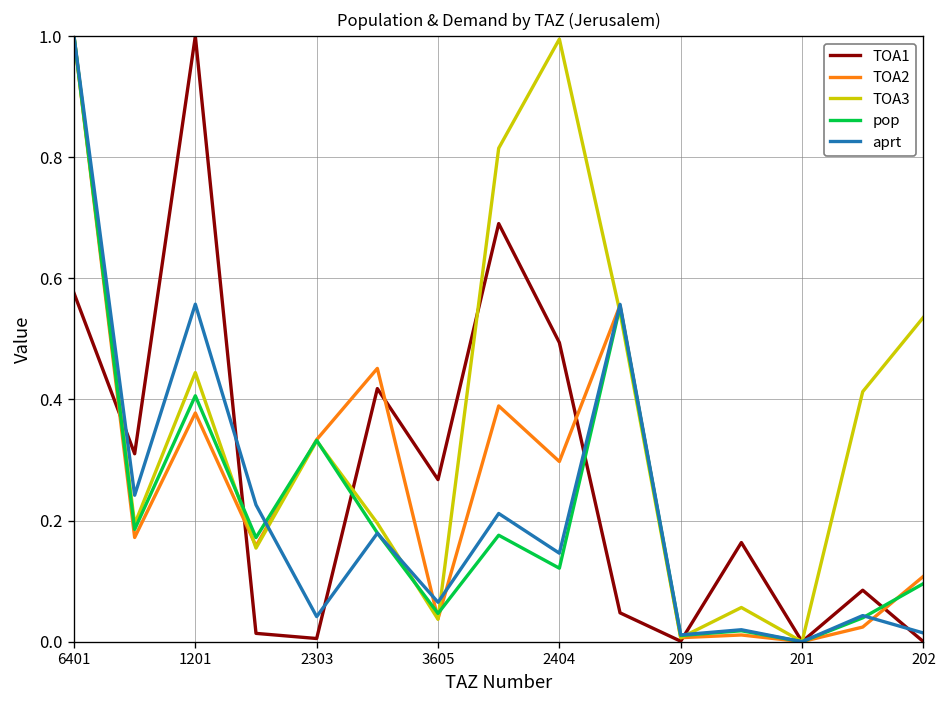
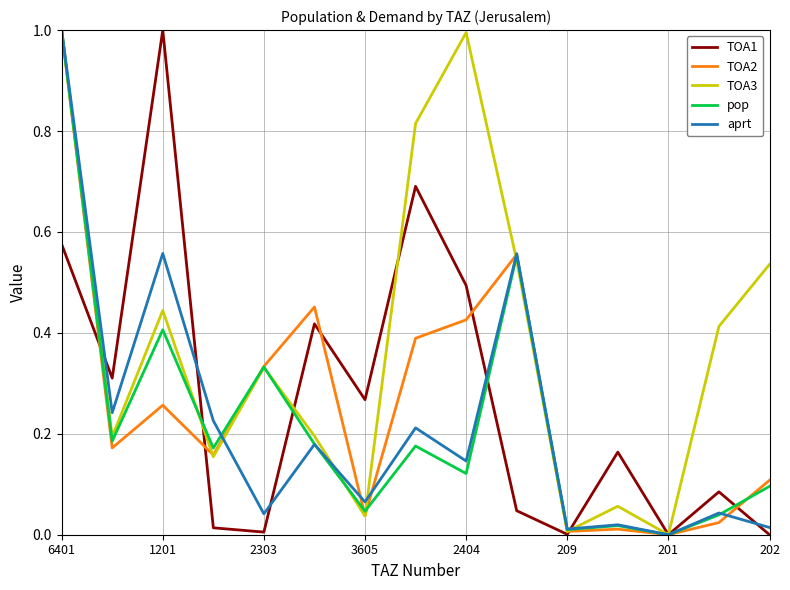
TOA2, 1201: 0.38 -> 0.26
TOA2, 2404: 0.30 -> 0.43
